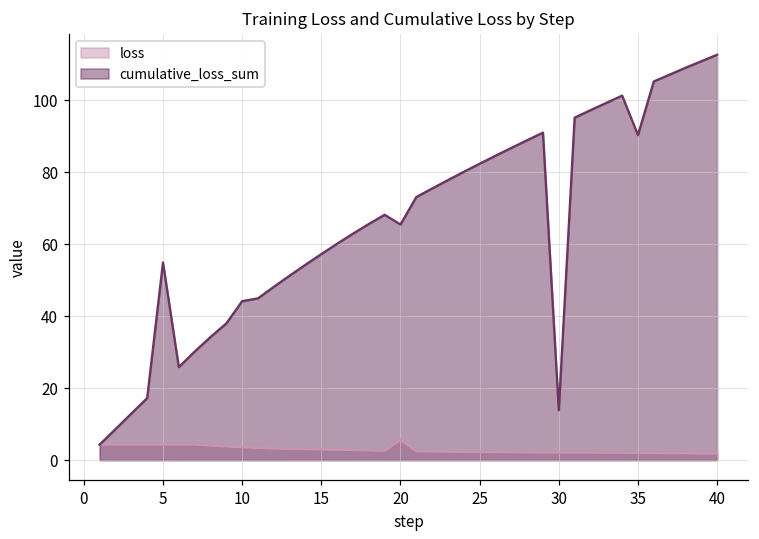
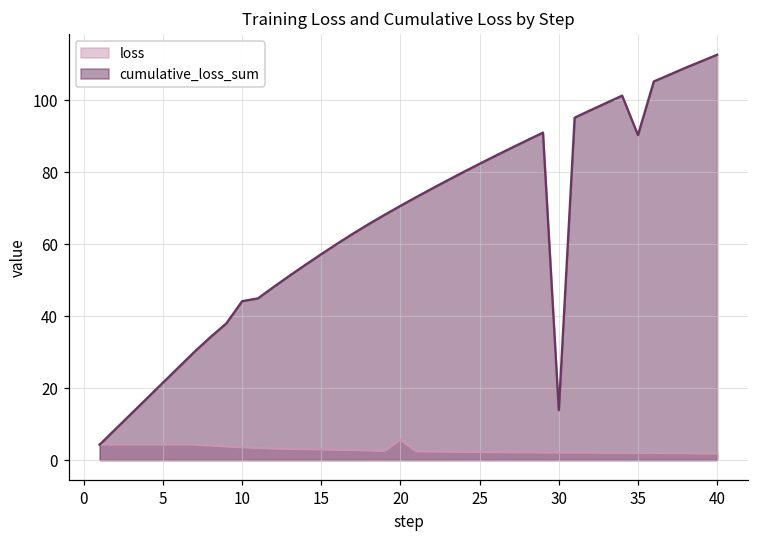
cumulative_loss_sum, 5: 55 -> 22
cumulative_loss_sum, 20: 65 -> 71
